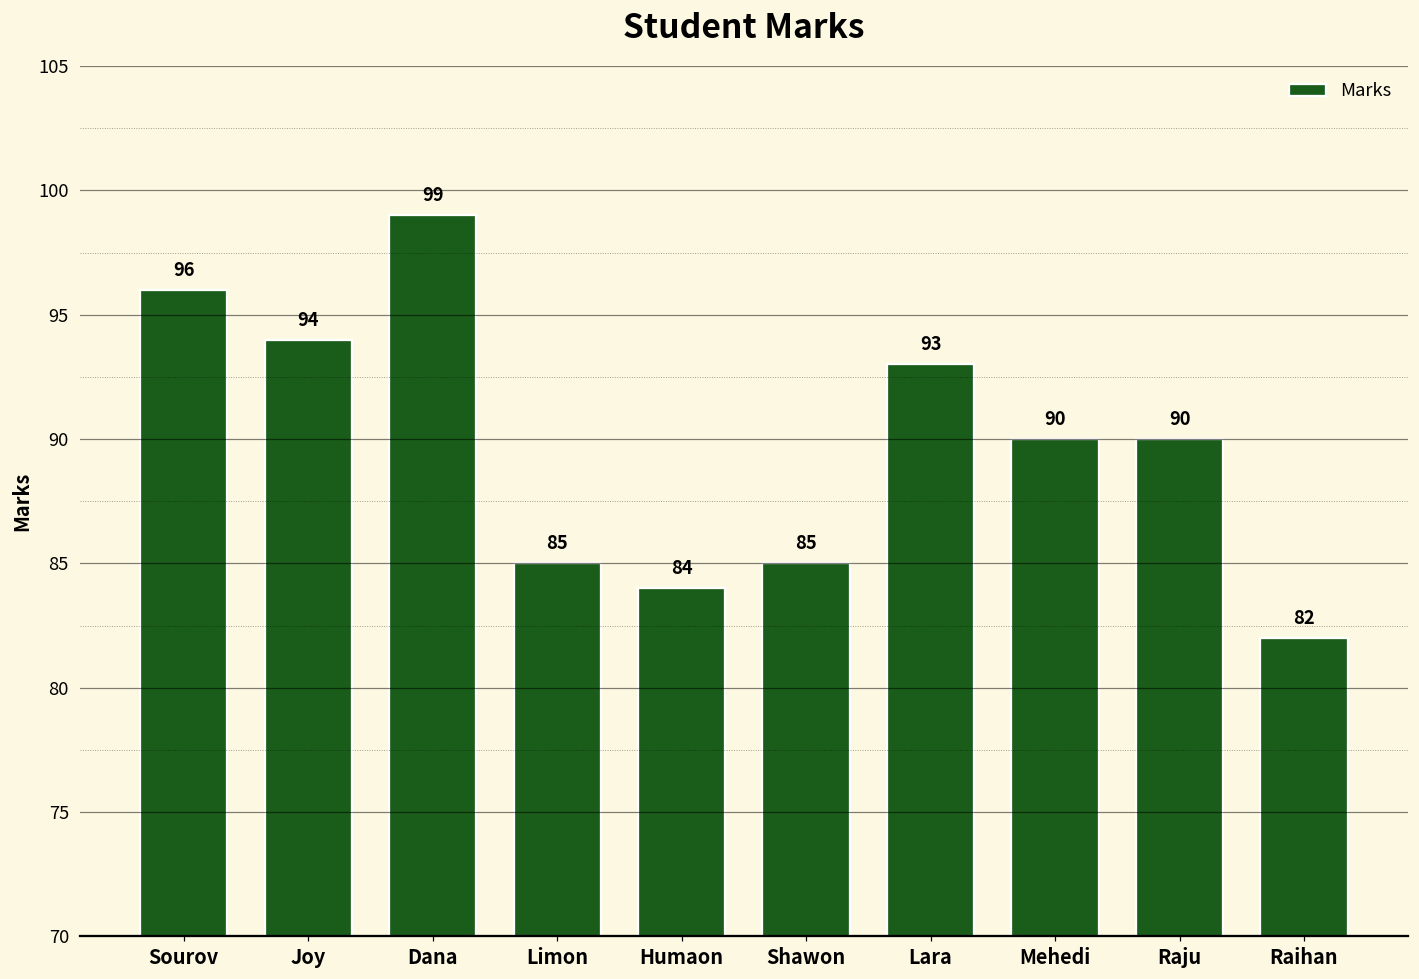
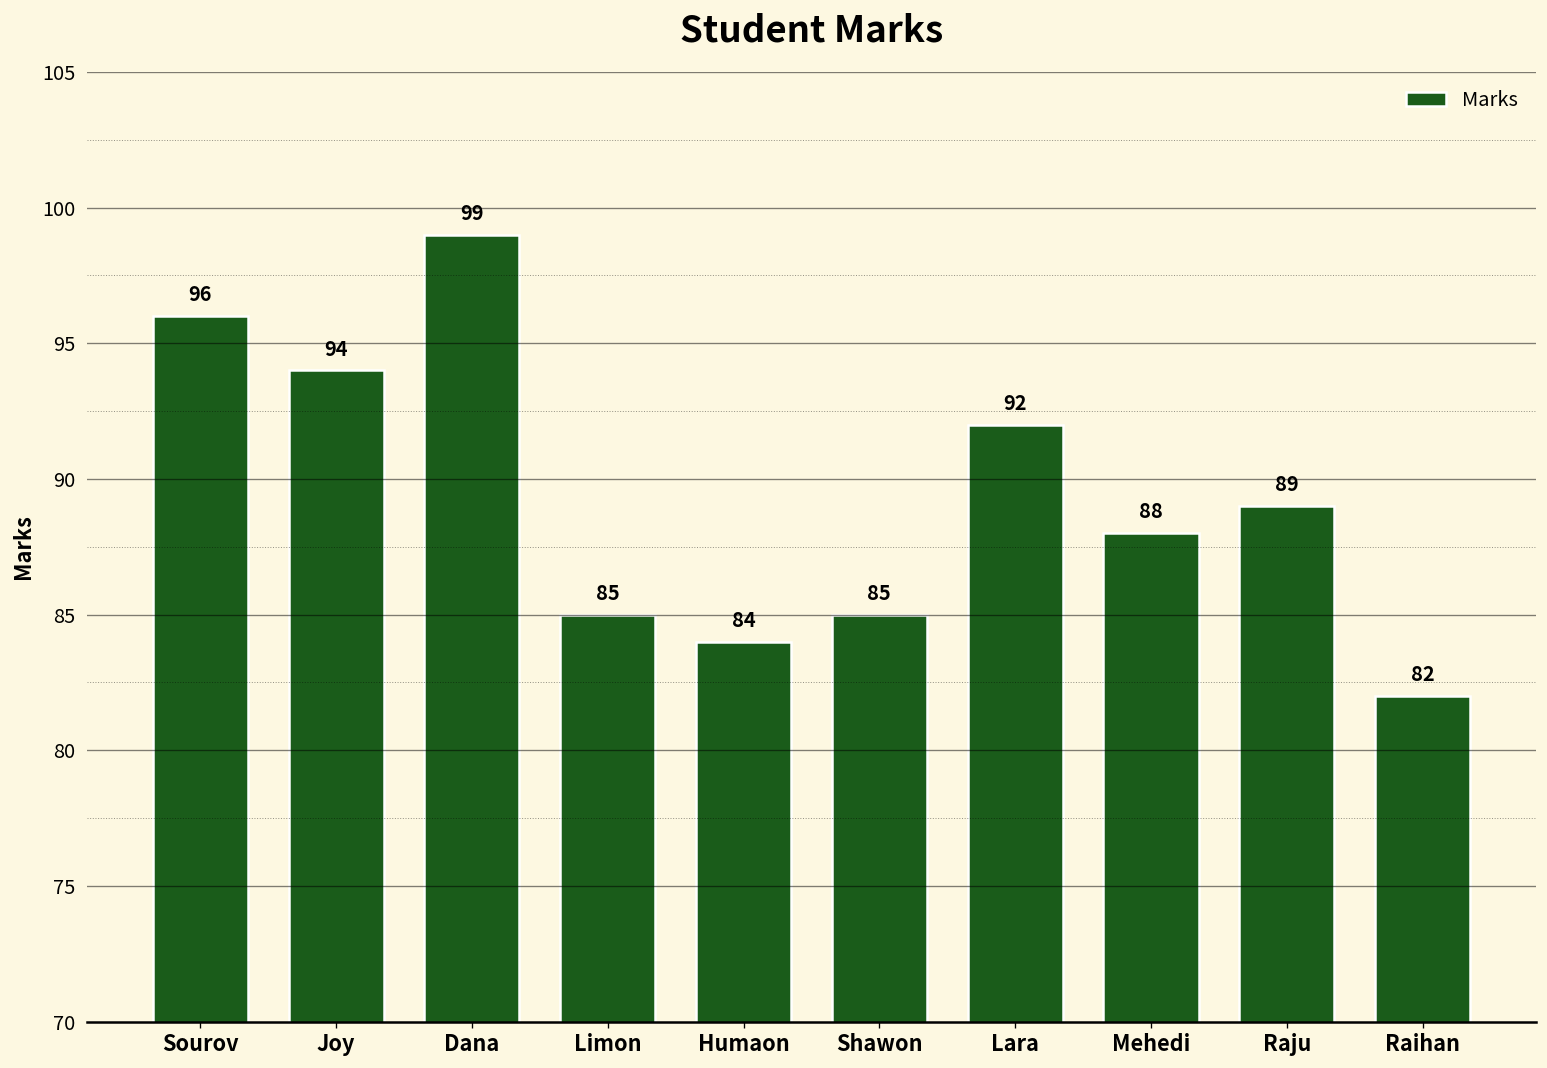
Lara: 93 -> 92
Mehedi: 90 -> 88
Raju: 90 -> 89
